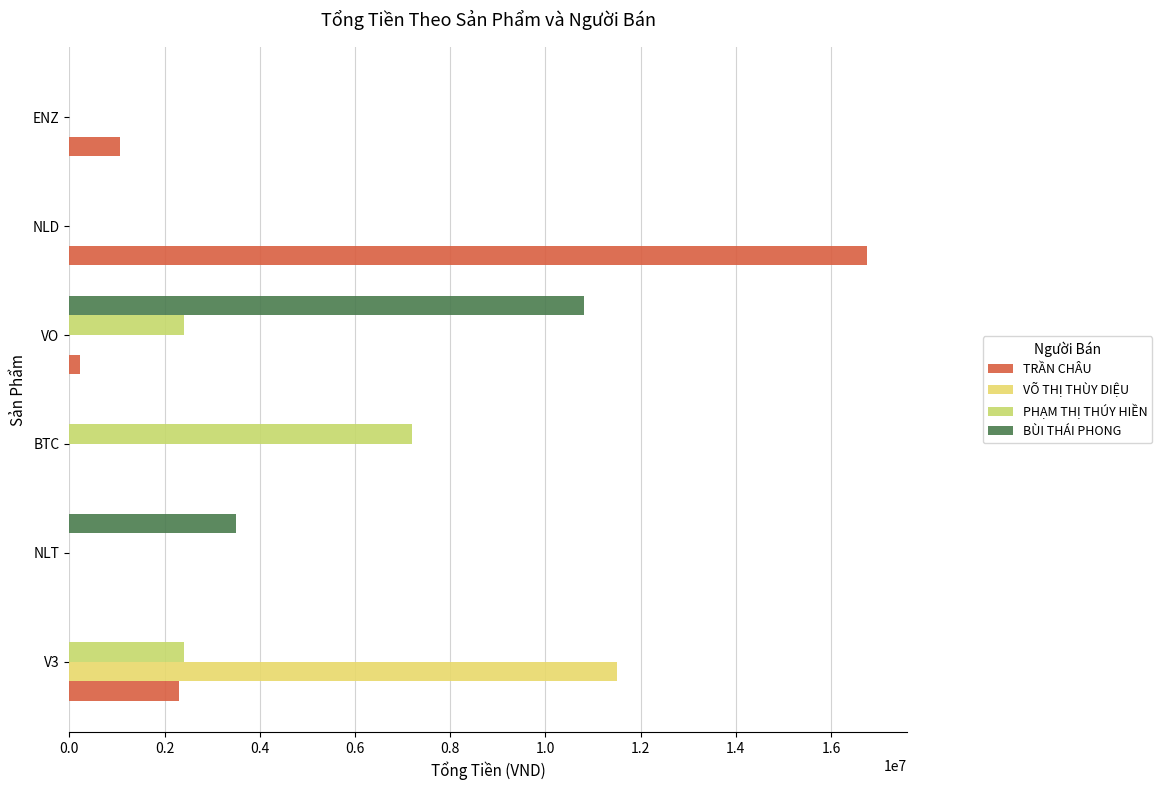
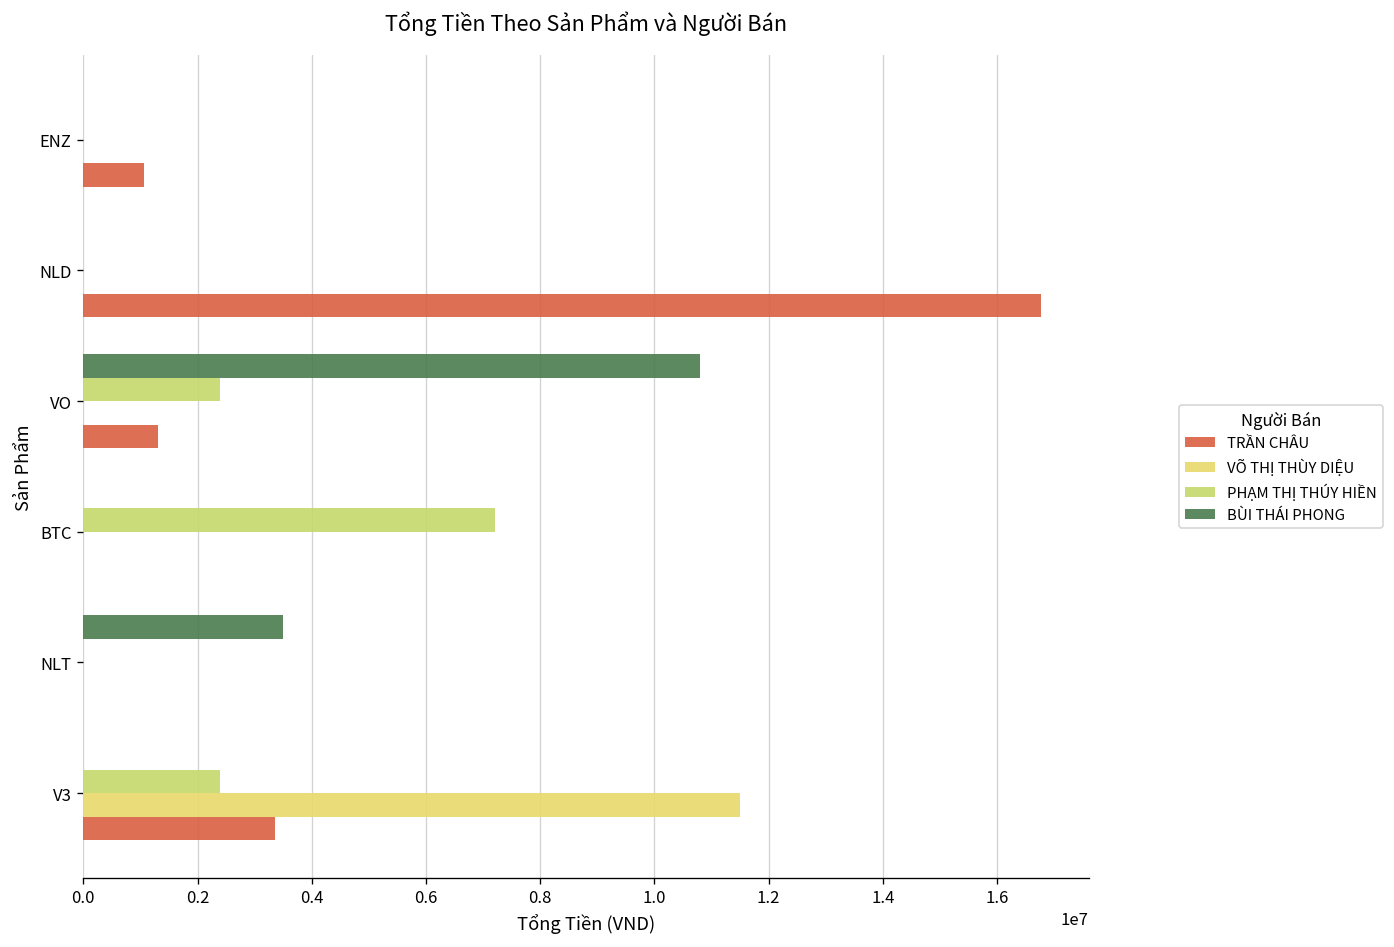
TRẦN CHÂU, VO: 200000 -> 1300000
TRẦN CHÂU, V3: 2300000 -> 3400000
